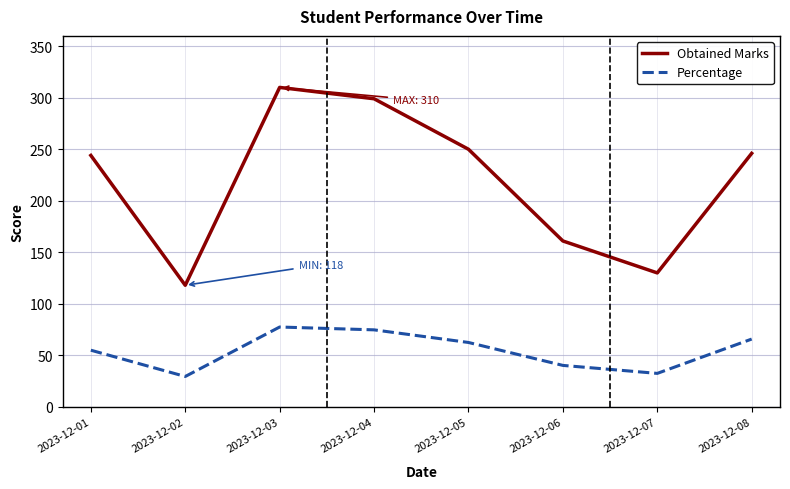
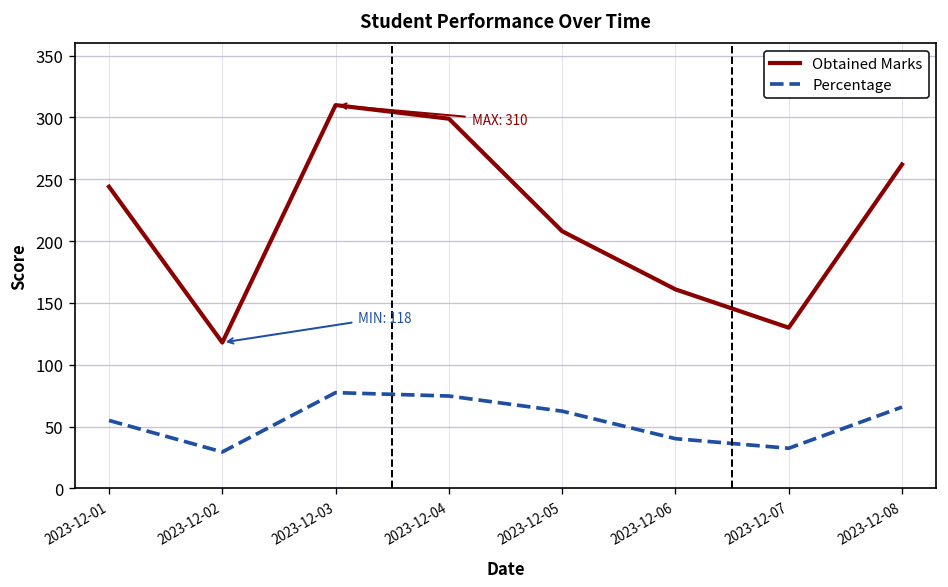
Obtained Marks, 2023-12-05: 250 -> 208
Obtained Marks, 2023-12-08: 246 -> 262
